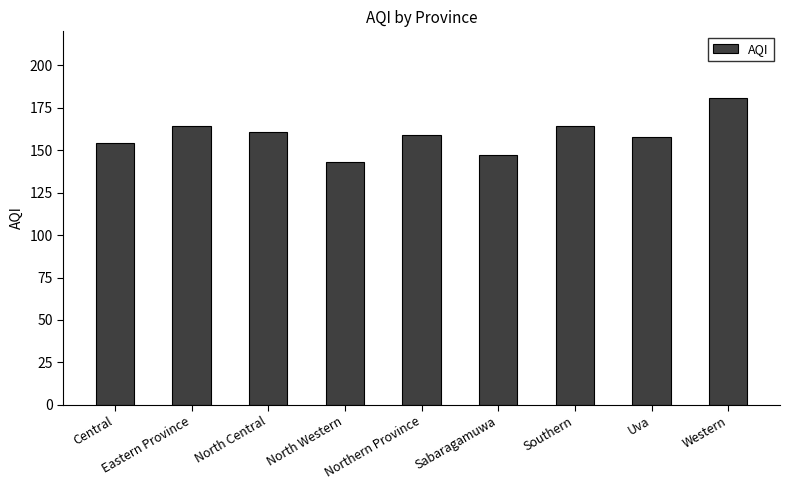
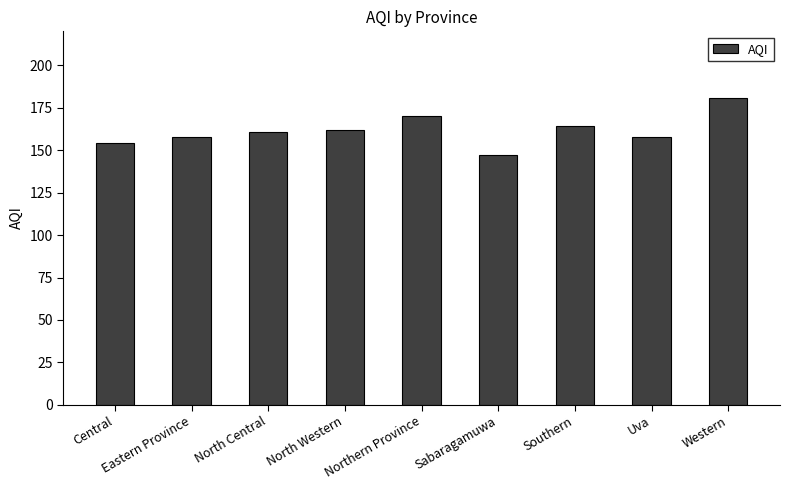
Eastern Province: 164 -> 158
North Western: 143 -> 162
Northern Province: 159 -> 170
